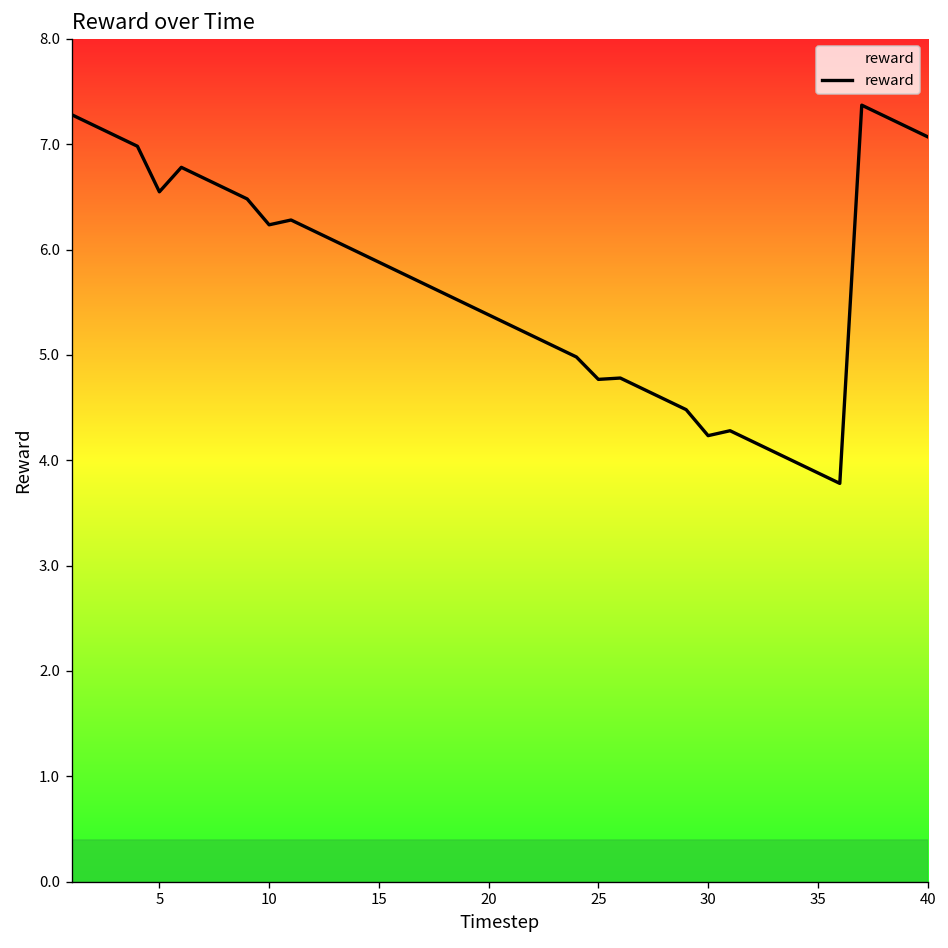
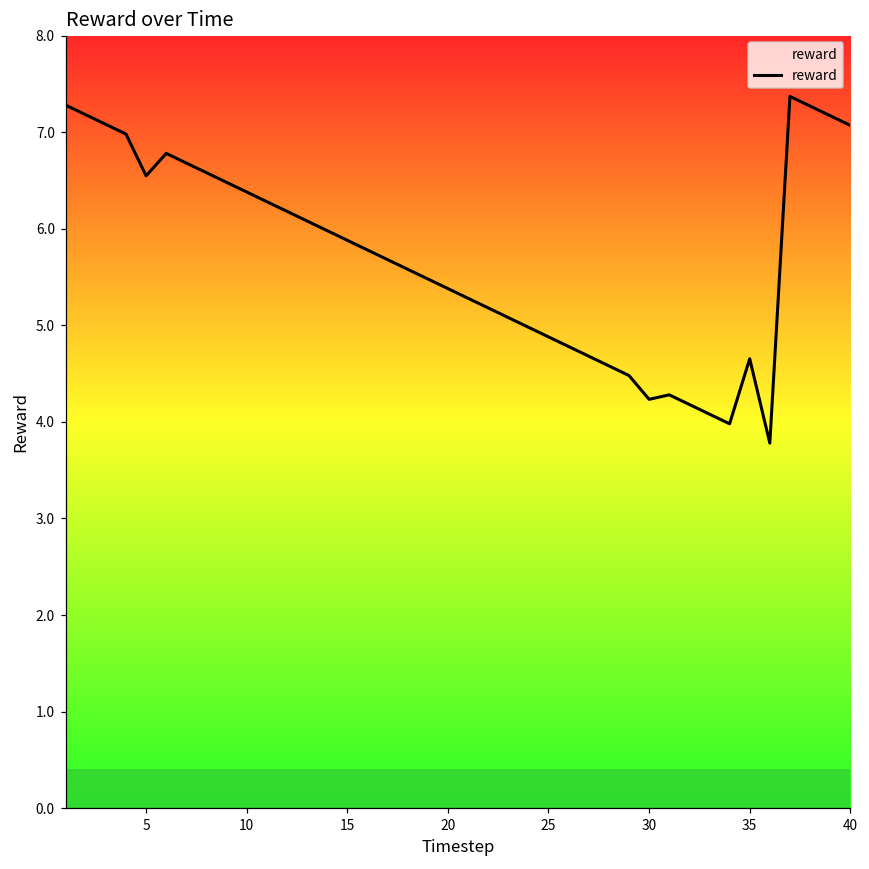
10: 6.2 -> 6.4
25: 4.8 -> 4.9
35: 3.9 -> 4.7
